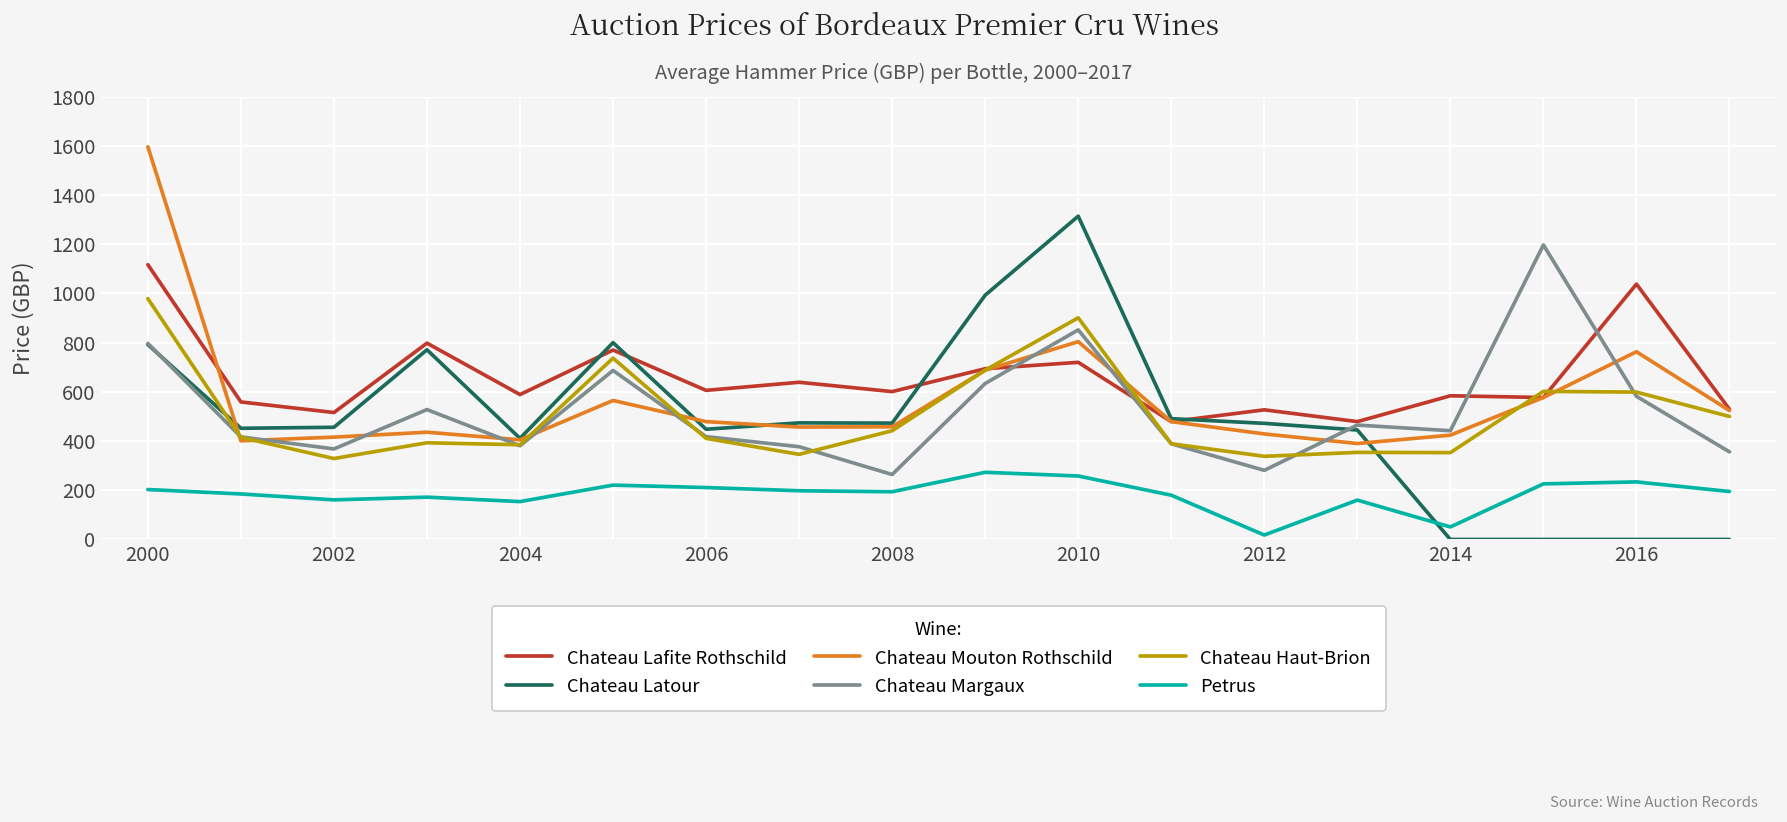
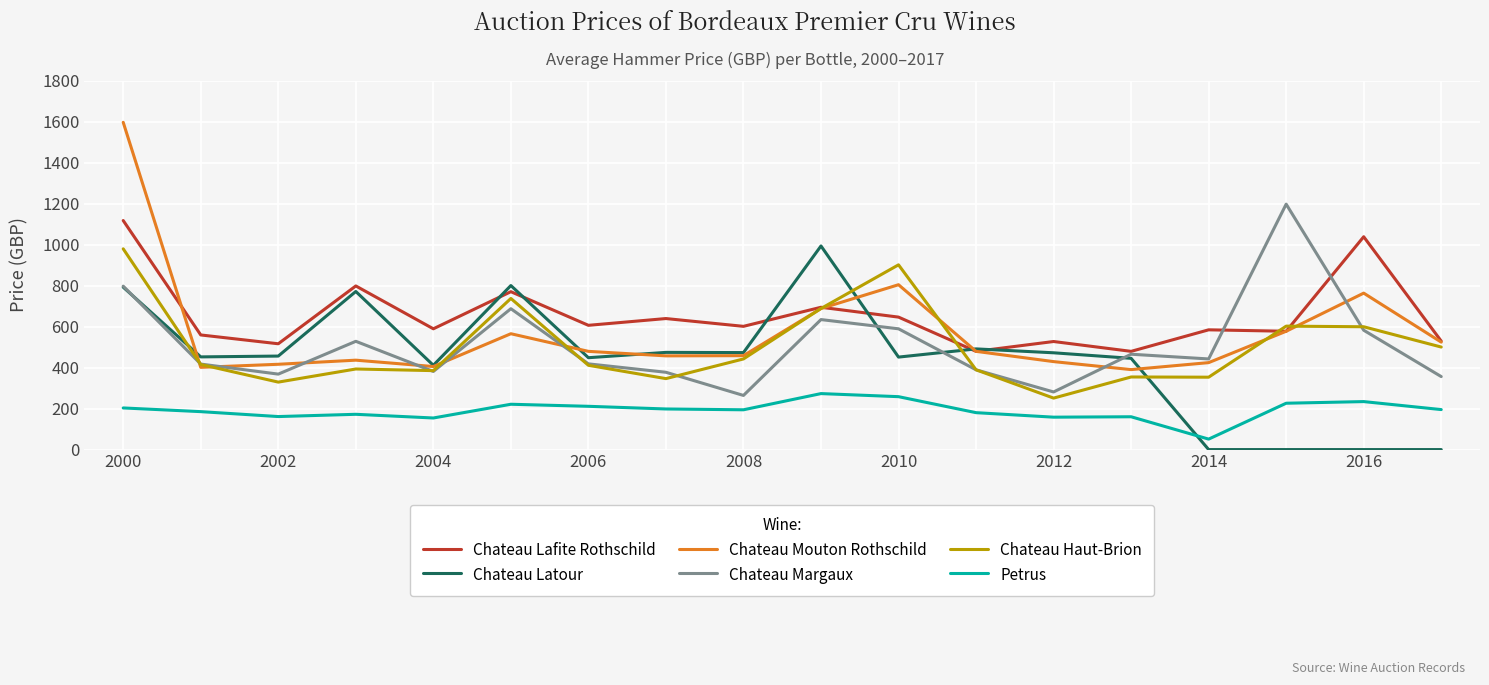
Chateau Lafite Rothschild, 2010: 720 -> 650
Chateau Latour, 2010: 1310 -> 450
Chateau Margaux, 2010: 850 -> 590
Chateau Haut-Brion, 2012: 340 -> 250
Petrus, 2012: 20 -> 160
